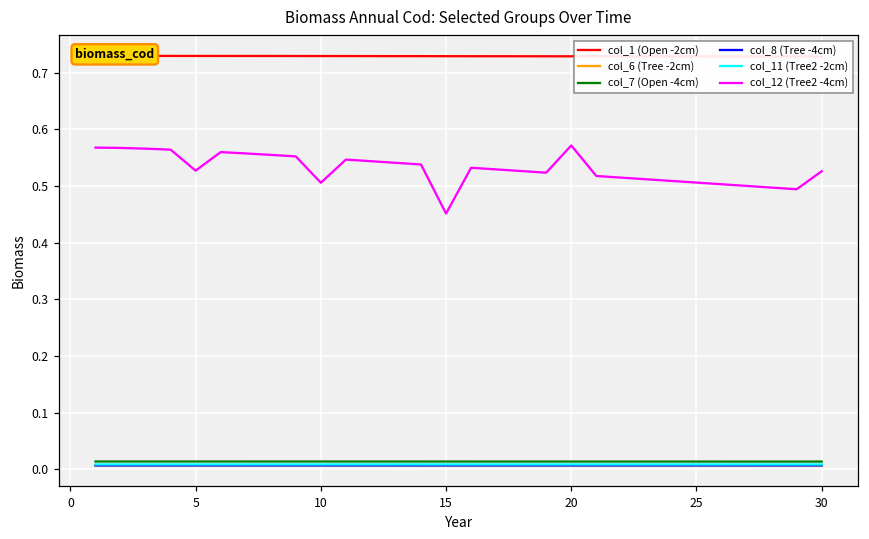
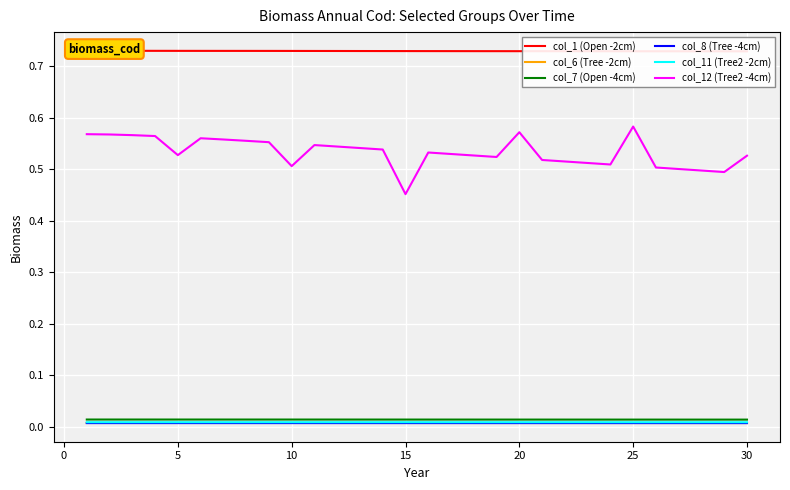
col_12 (Tree2 -4cm), 25: 0.51 -> 0.58
